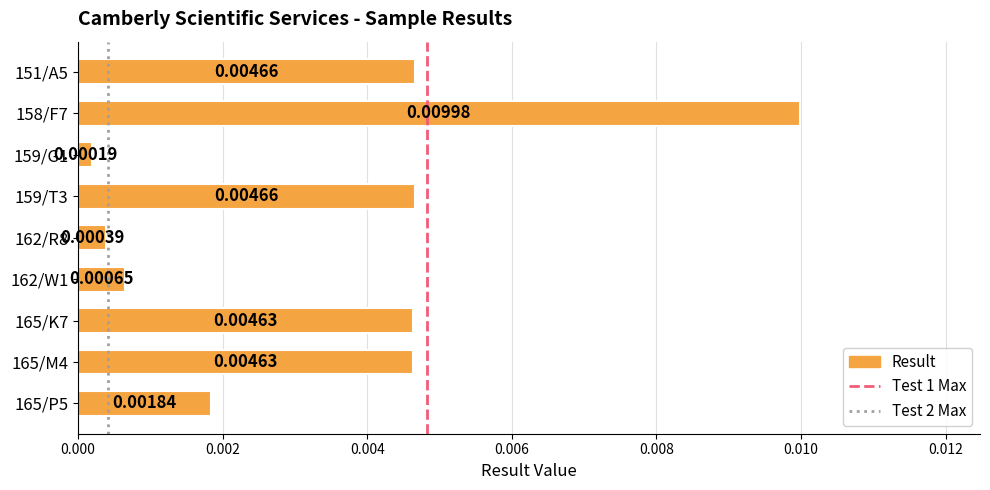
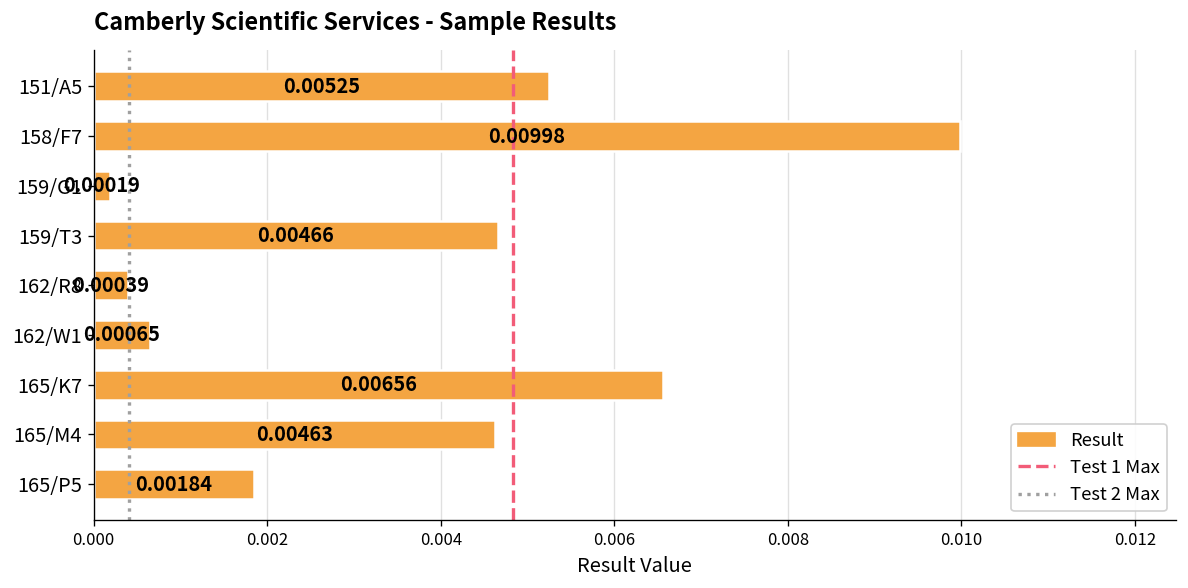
151/A5: 0.00466 -> 0.00525
165/K7: 0.00463 -> 0.00656
